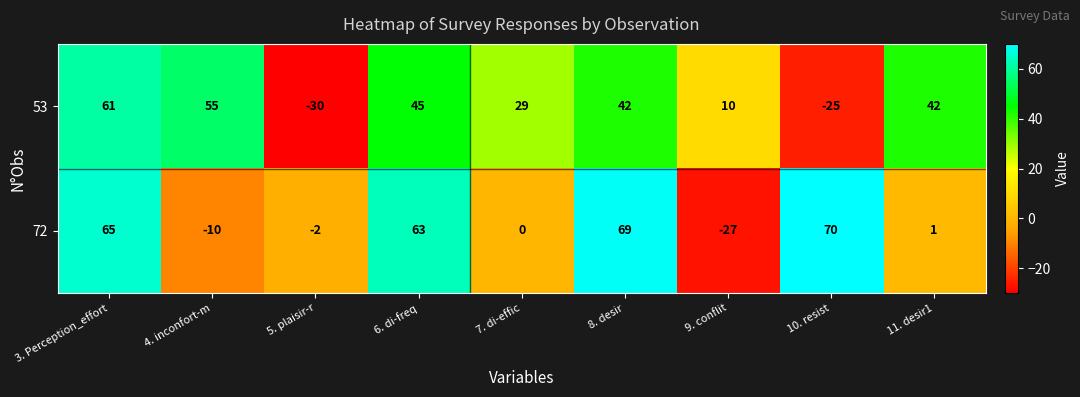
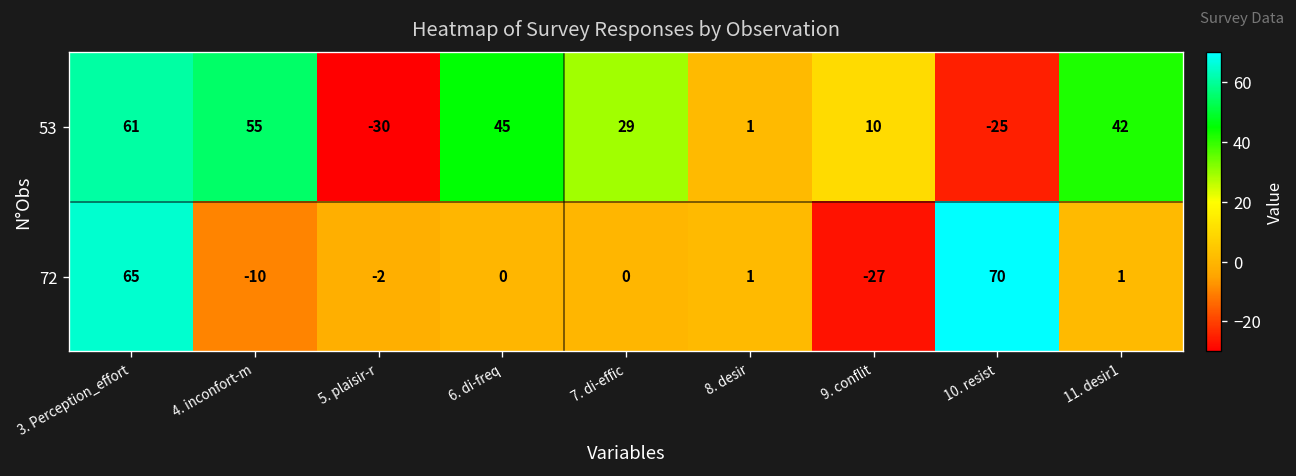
53, 8. desir: 42 -> 1
72, 6. di-freq: 63 -> 0
72, 8. desir: 69 -> 1
